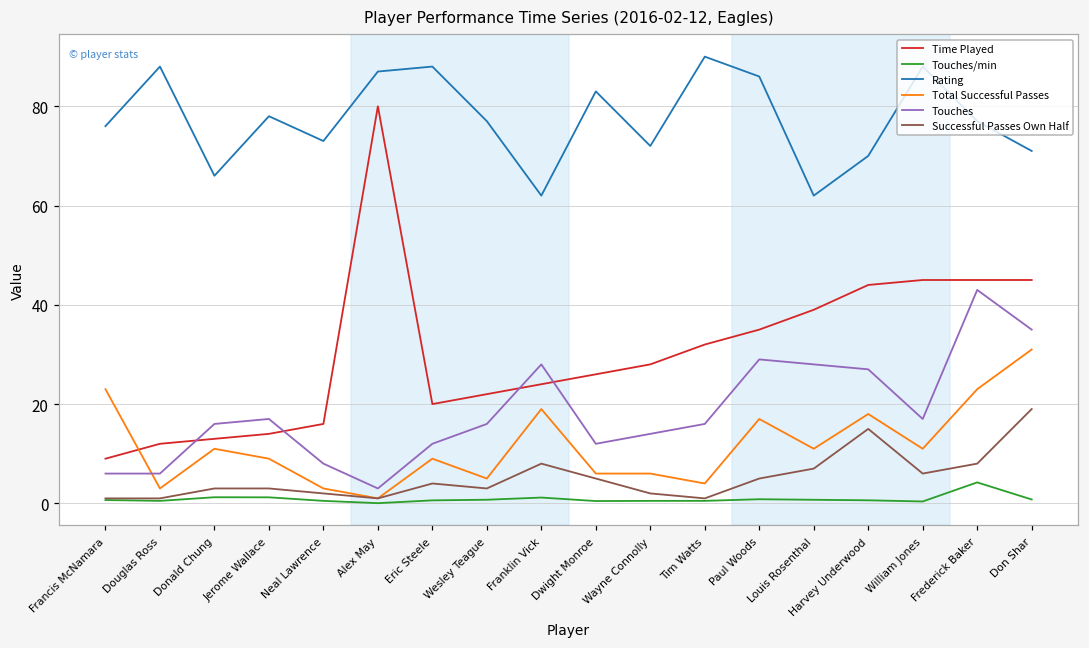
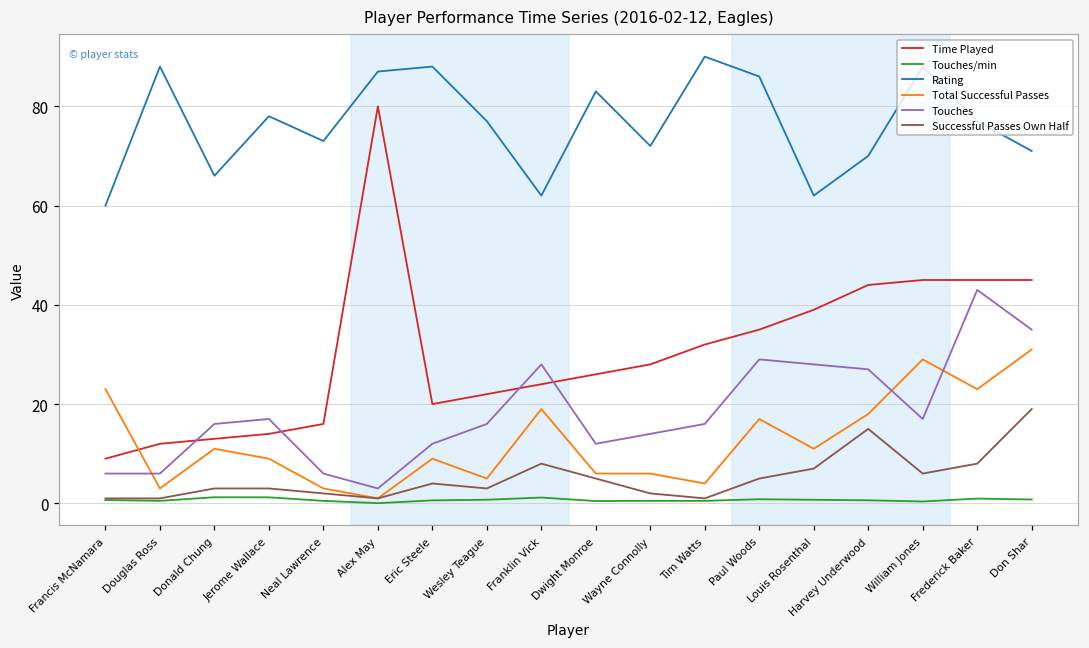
Rating, Francis McNamara: 76 -> 60
Touches, Neal Lawrence: 8 -> 6
Total Successful Passes, William Jones: 11 -> 29
Touches/min, Frederick Baker: 4 -> 1
